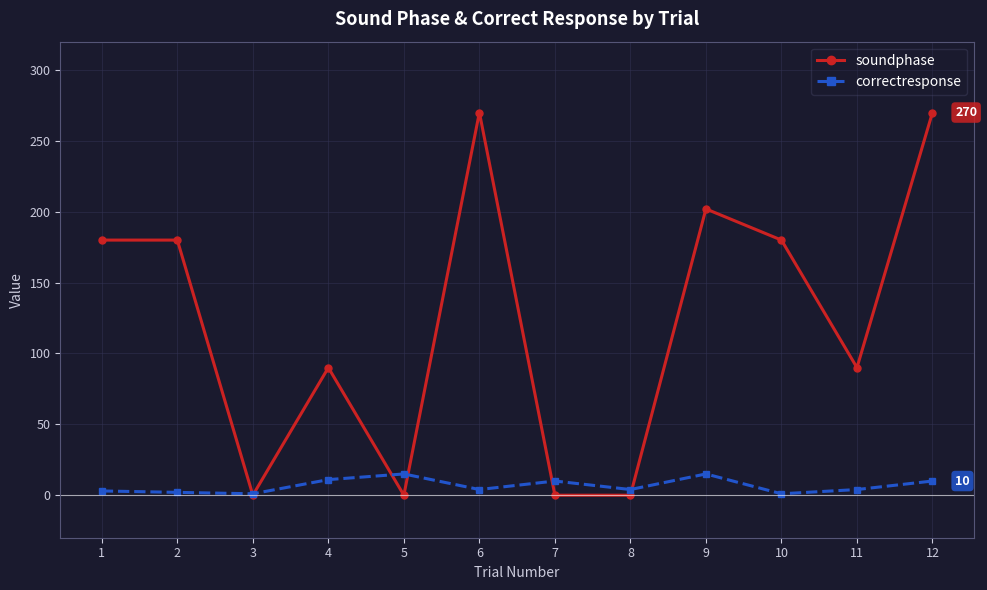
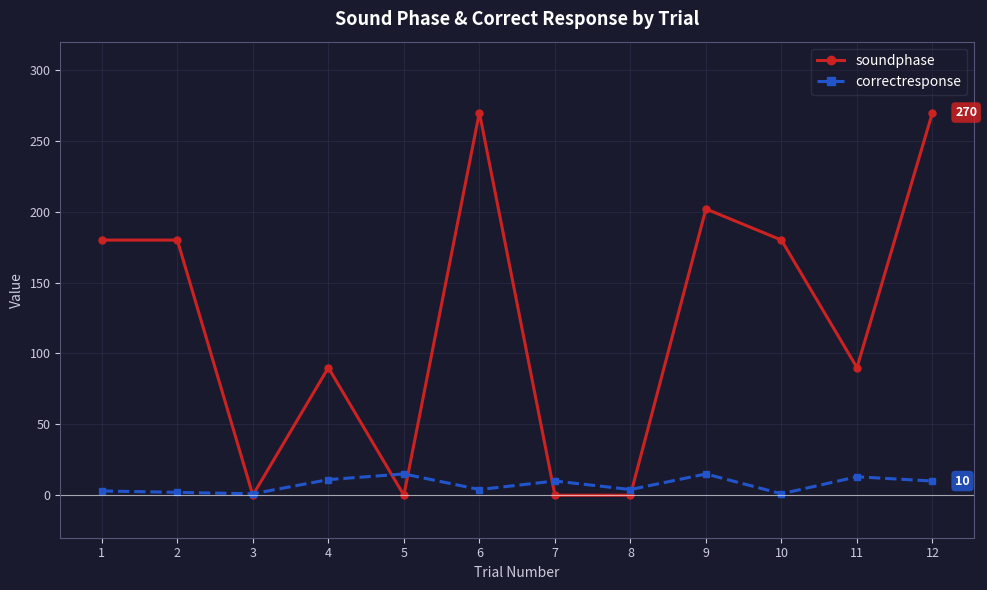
correctresponse, 11: 4 -> 13
